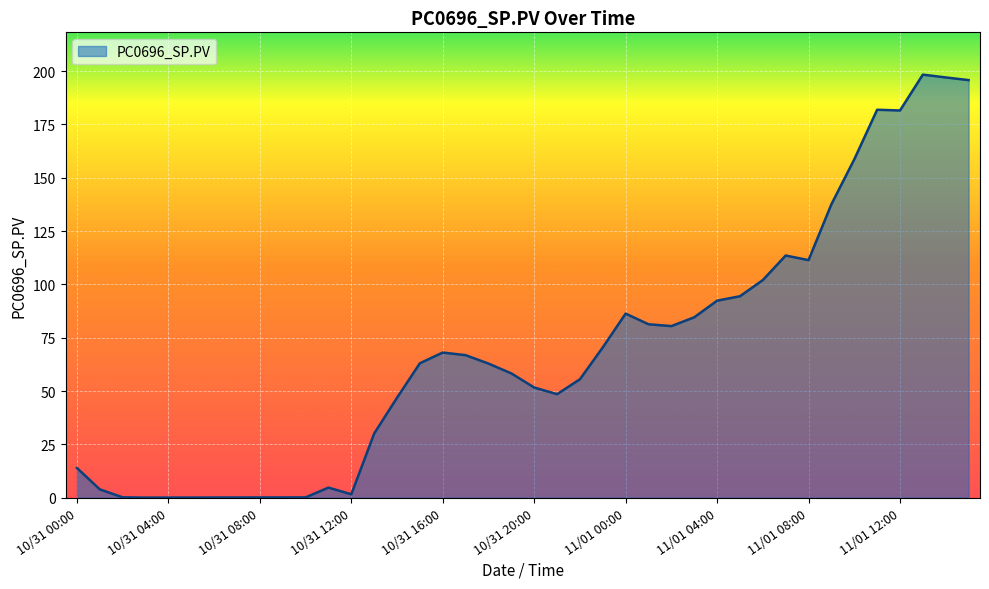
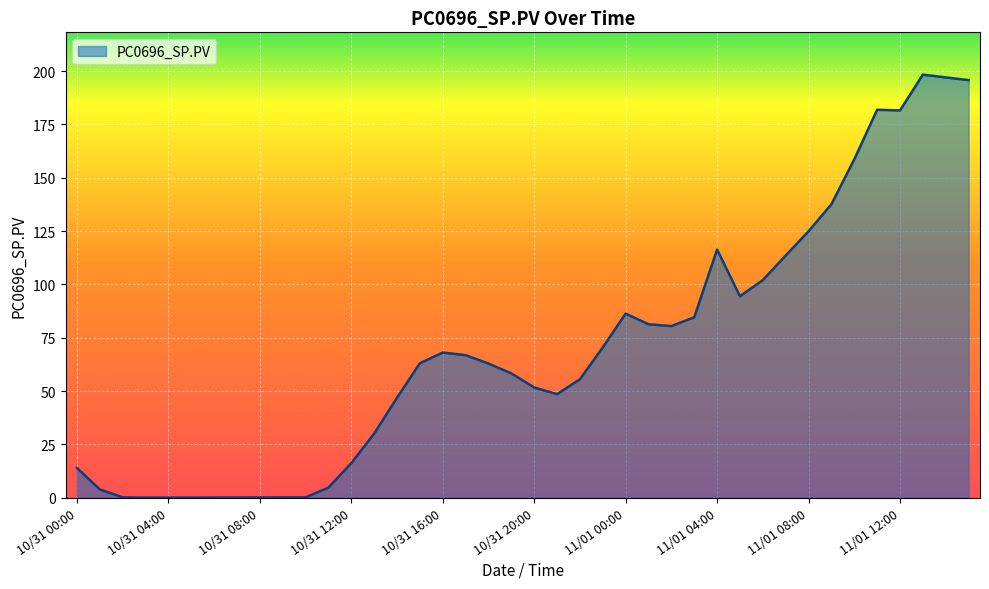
10/31 12:00: 2 -> 16
11/01 04:00: 92 -> 116
11/01 08:00: 111 -> 125
